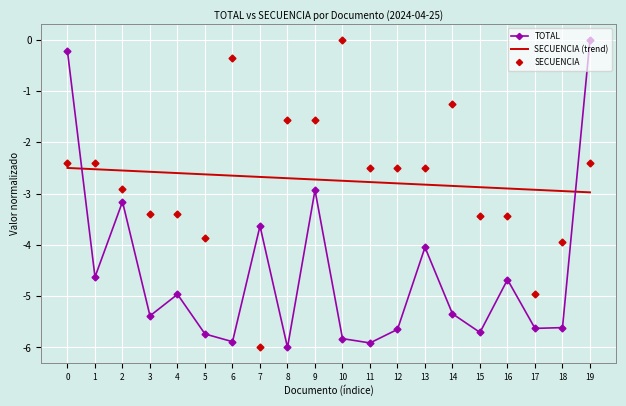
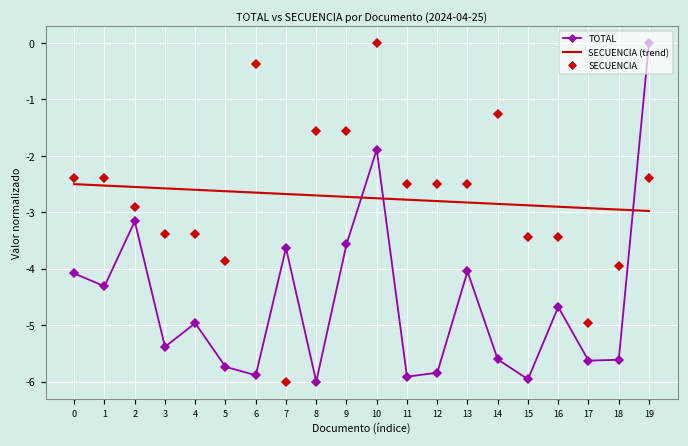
TOTAL, 0: -0.2 -> -4.1
TOTAL, 1: -4.6 -> -4.3
TOTAL, 9: -2.9 -> -3.6
TOTAL, 10: -5.8 -> -1.9
TOTAL, 12: -5.6 -> -5.8
TOTAL, 14: -5.3 -> -5.6
TOTAL, 15: -5.7 -> -6.0
